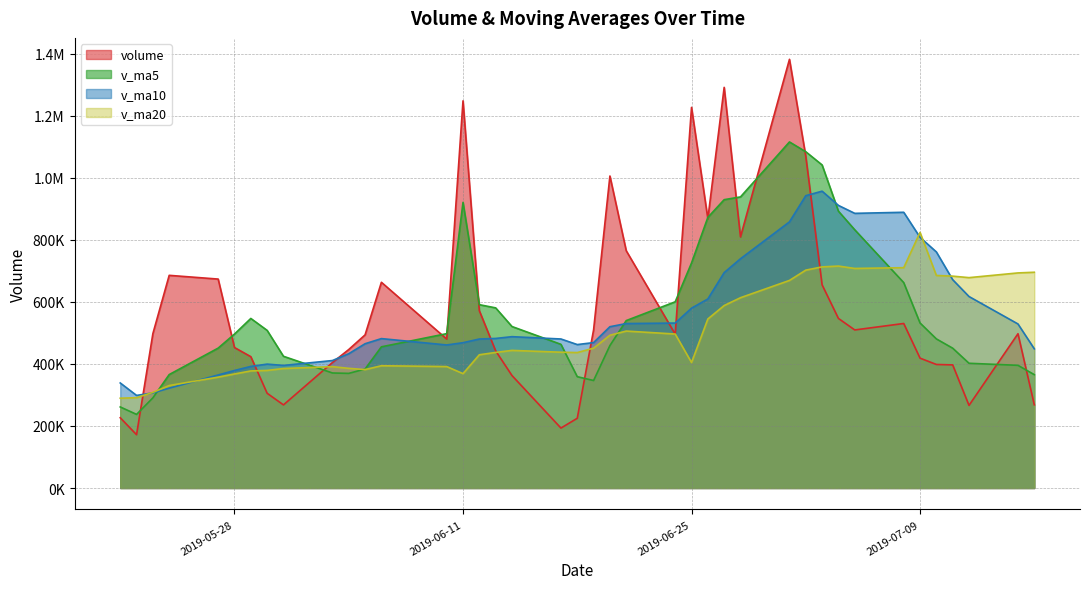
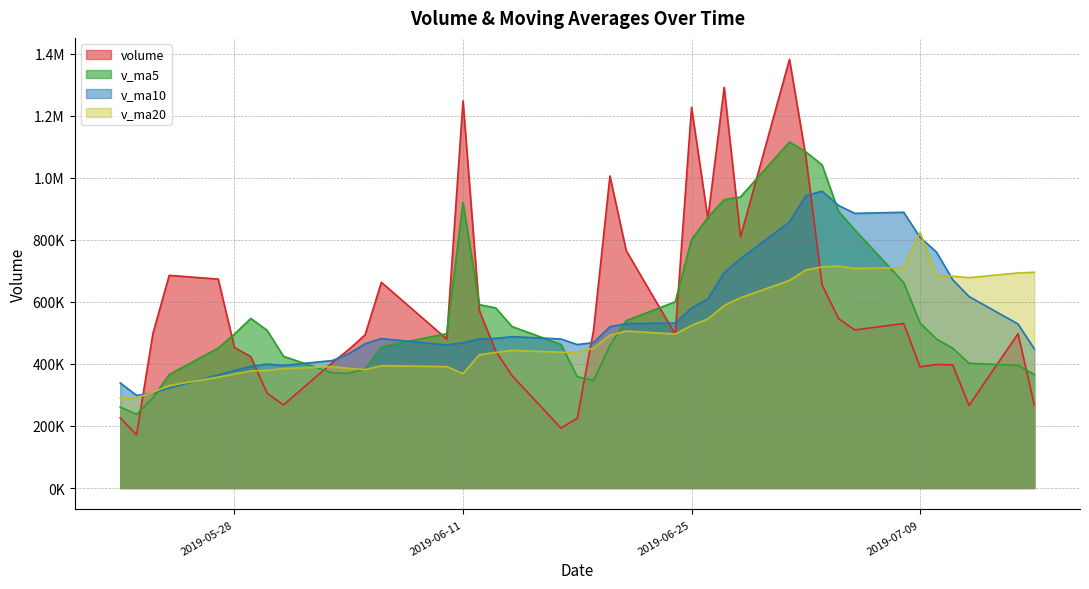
v_ma5, 2019-06-25: 730000 -> 800000
v_ma20, 2019-06-25: 400000 -> 520000
volume, 2019-07-09: 420000 -> 390000
